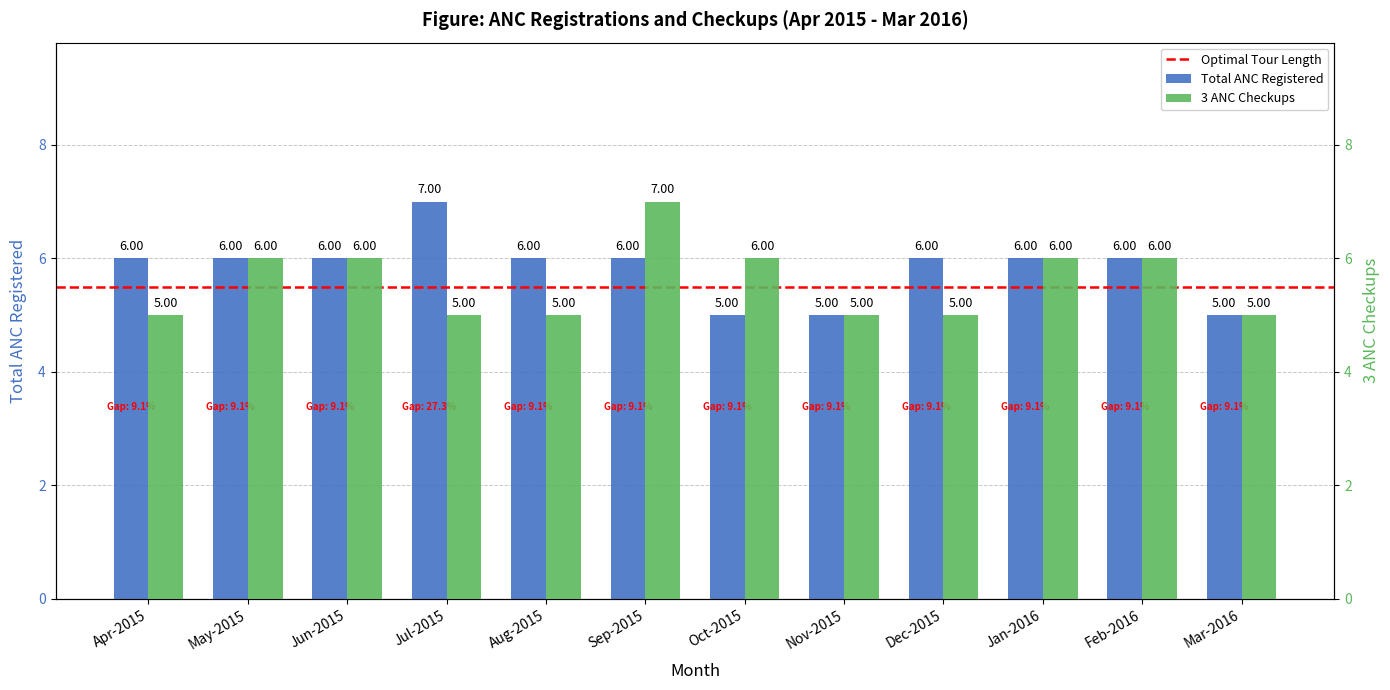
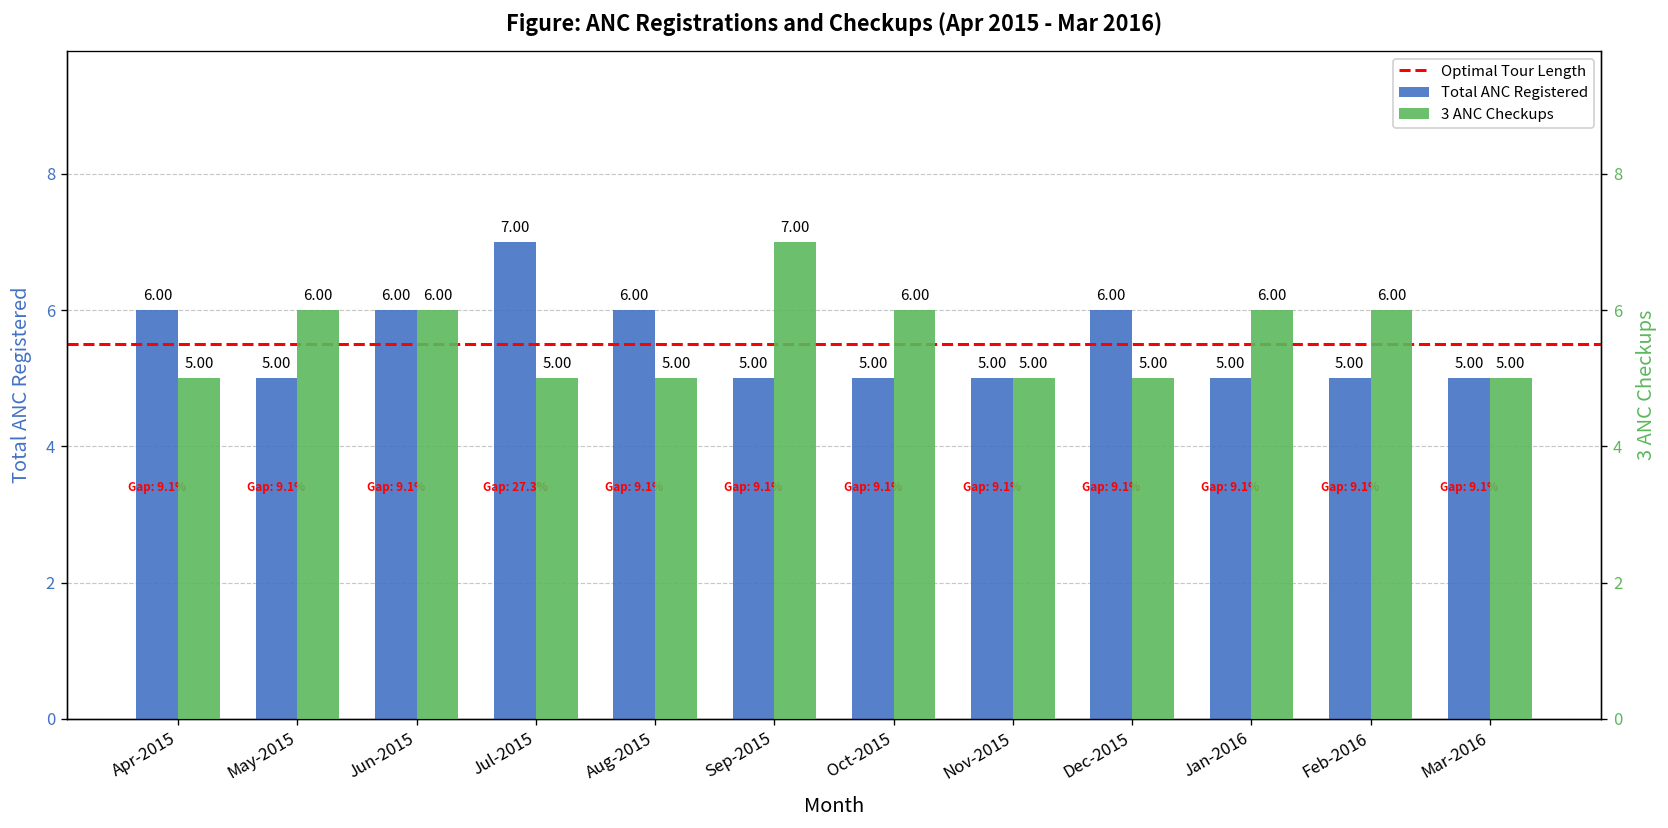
Total ANC Registered, May-2015: 6.00 -> 5.00
Total ANC Registered, Sep-2015: 6.00 -> 5.00
Total ANC Registered, Jan-2016: 6.00 -> 5.00
Total ANC Registered, Feb-2016: 6.00 -> 5.00
